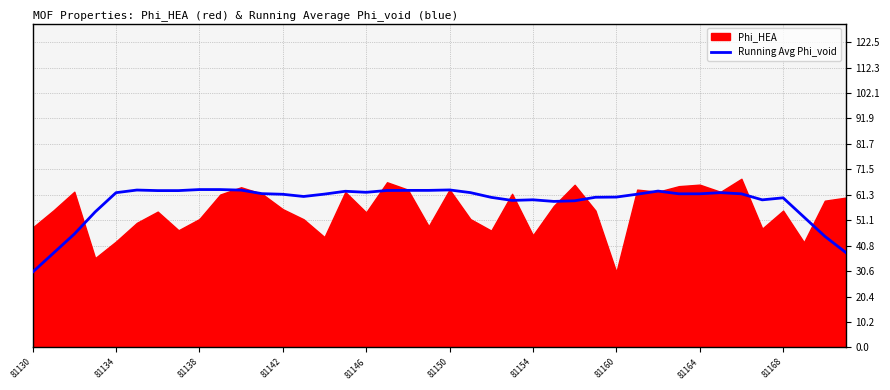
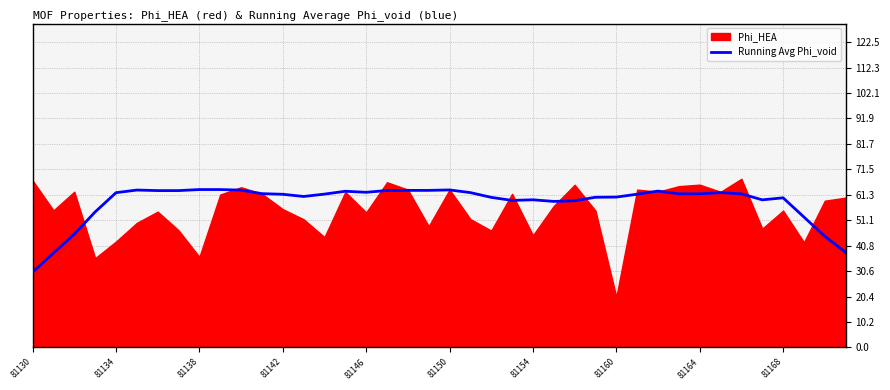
Phi_HEA, 81130: 48 -> 67
Phi_HEA, 81138: 52 -> 36
Phi_HEA, 81160: 30 -> 20
